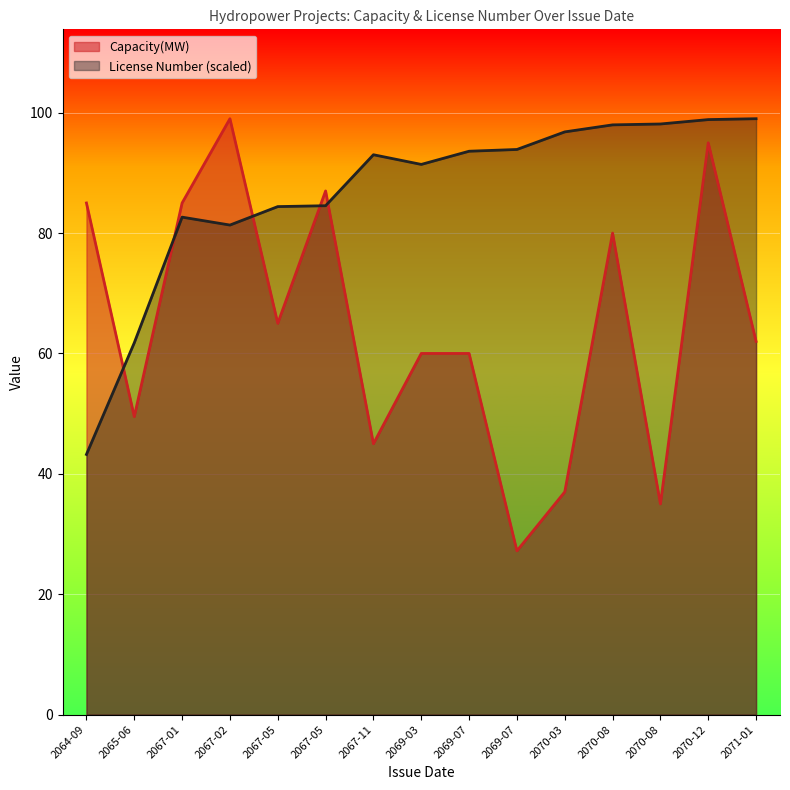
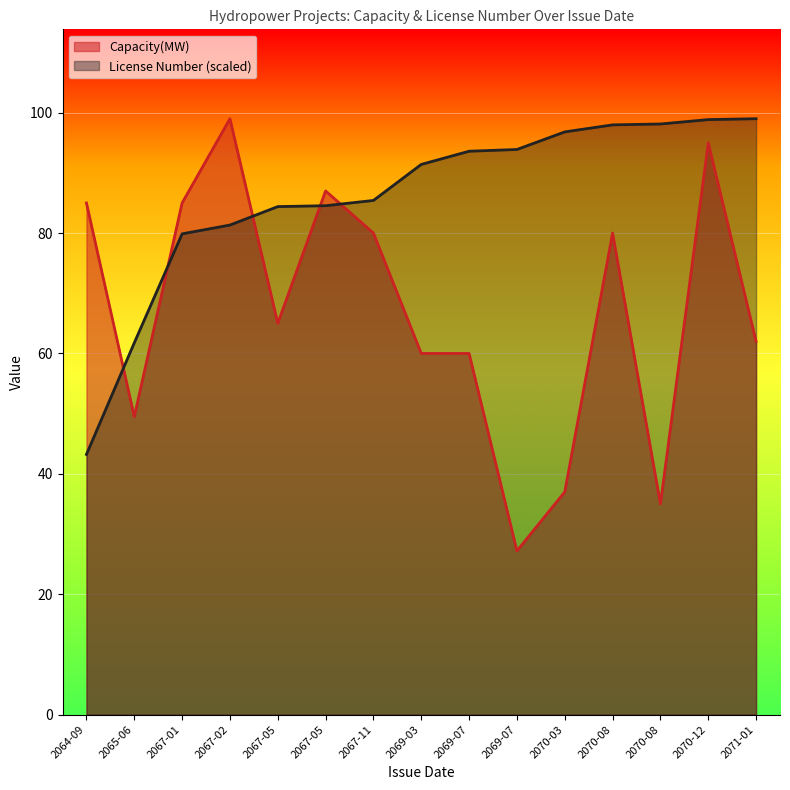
License Number (scaled), 2067-01: 83 -> 80
Capacity(MW), 2067-11: 45 -> 80
License Number (scaled), 2067-11: 93 -> 85
